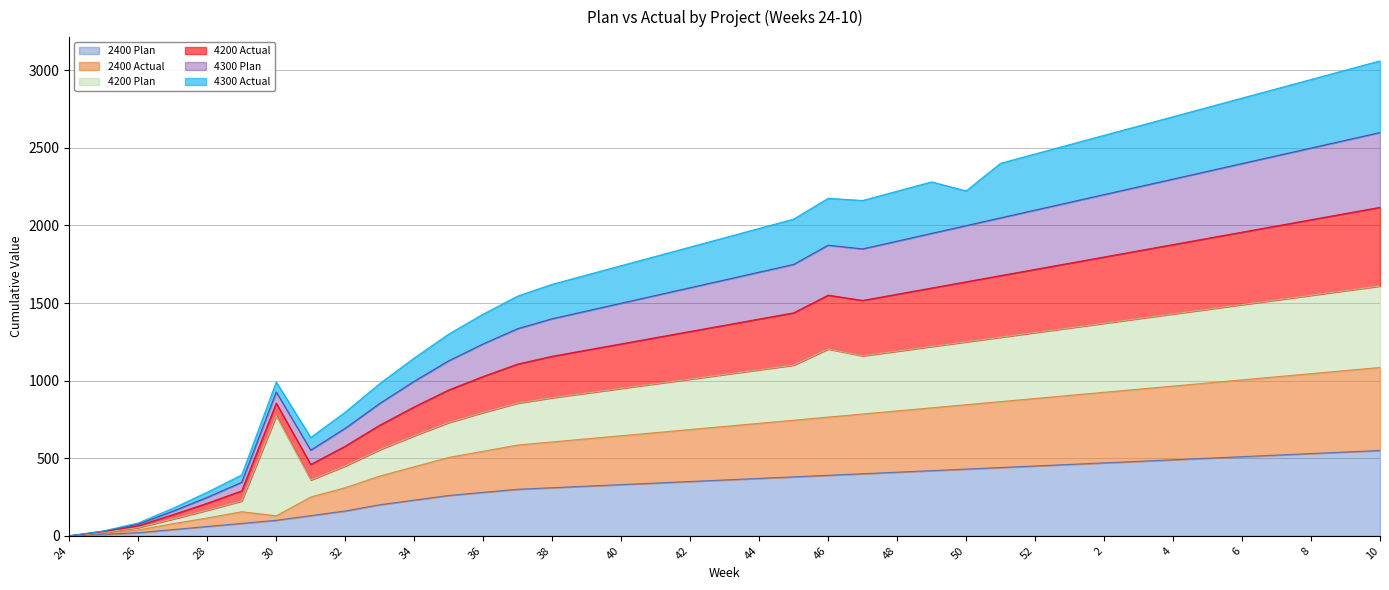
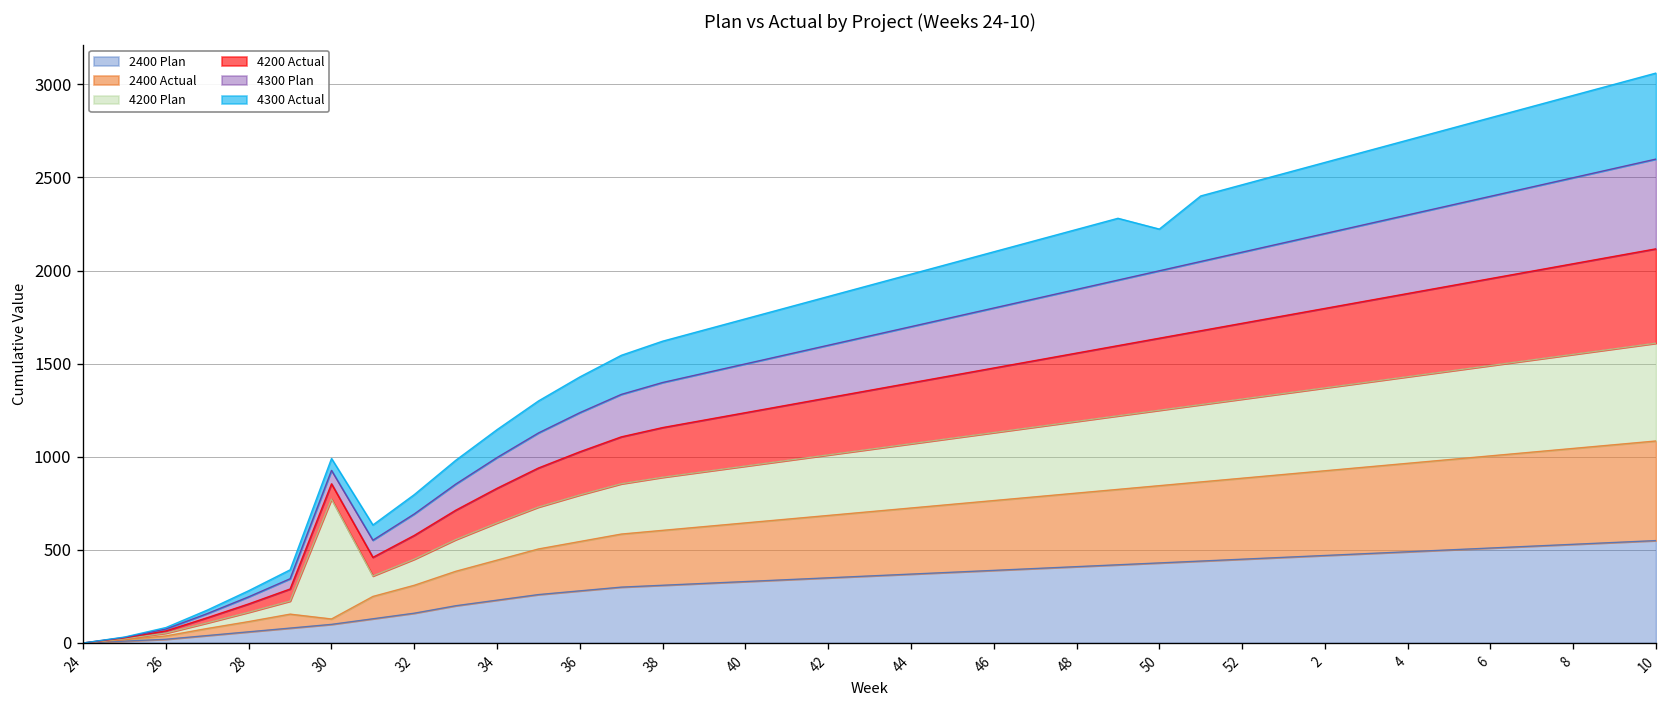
4200 Plan, 46: 440 -> 370
